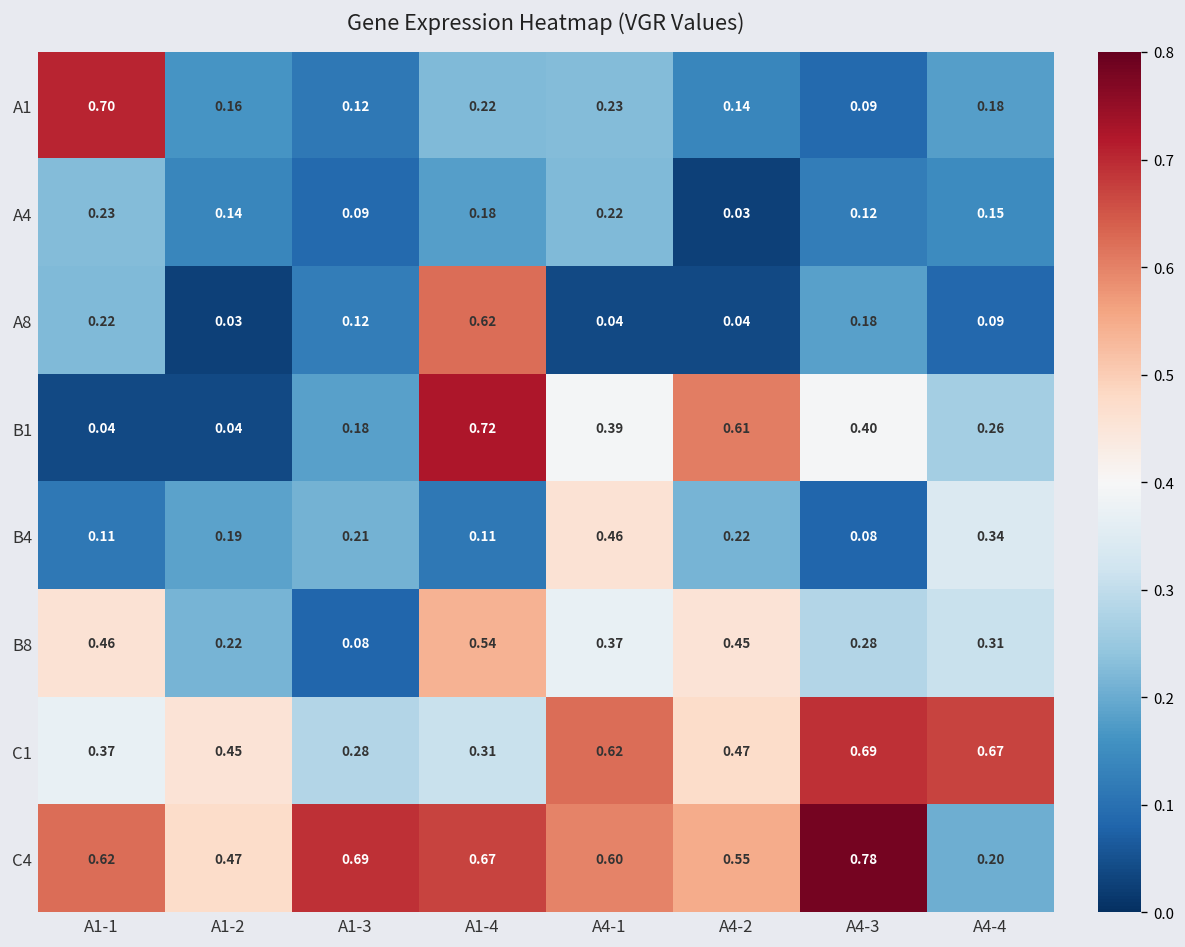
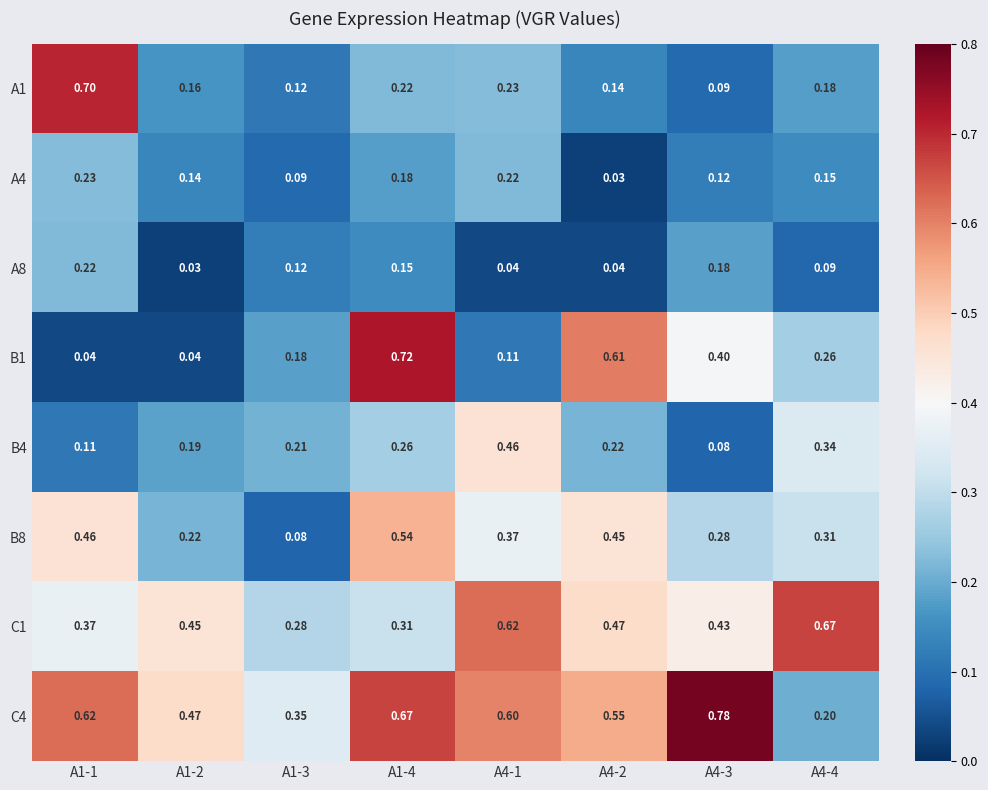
A8, A1-4: 0.62 -> 0.15
B1, A4-1: 0.39 -> 0.11
B4, A1-4: 0.11 -> 0.26
C1, A4-3: 0.69 -> 0.43
C4, A1-3: 0.69 -> 0.35
